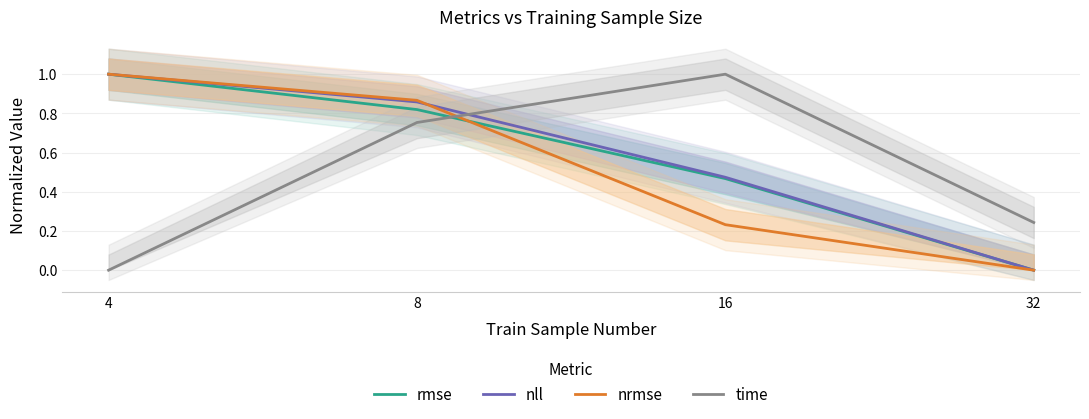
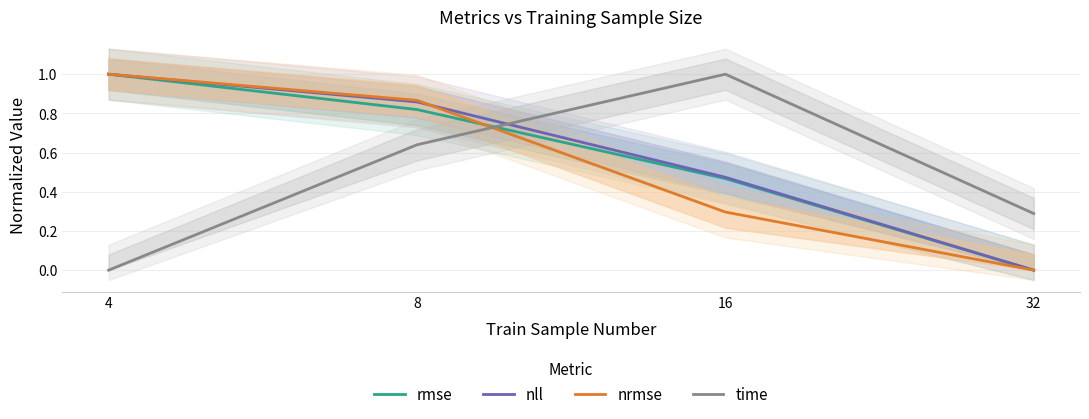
time, 8: 0.75 -> 0.64
nrmse, 16: 0.23 -> 0.30
time, 32: 0.24 -> 0.29
